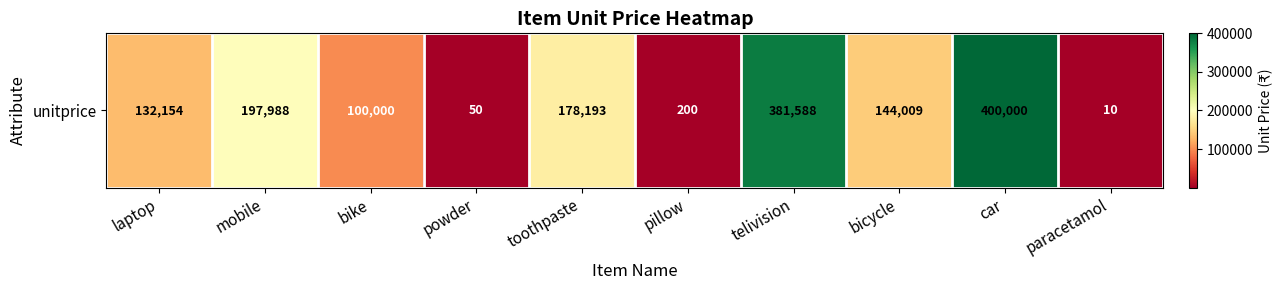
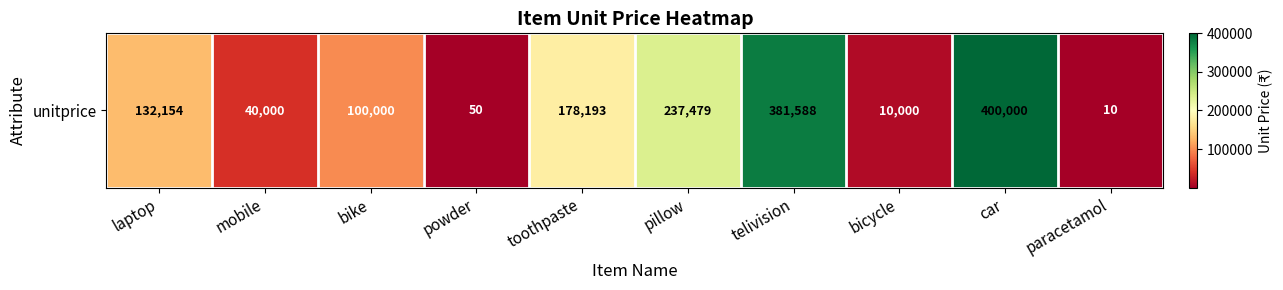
unitprice, mobile: 197,988 -> 40,000
unitprice, pillow: 200 -> 237,479
unitprice, bicycle: 144,009 -> 10,000
